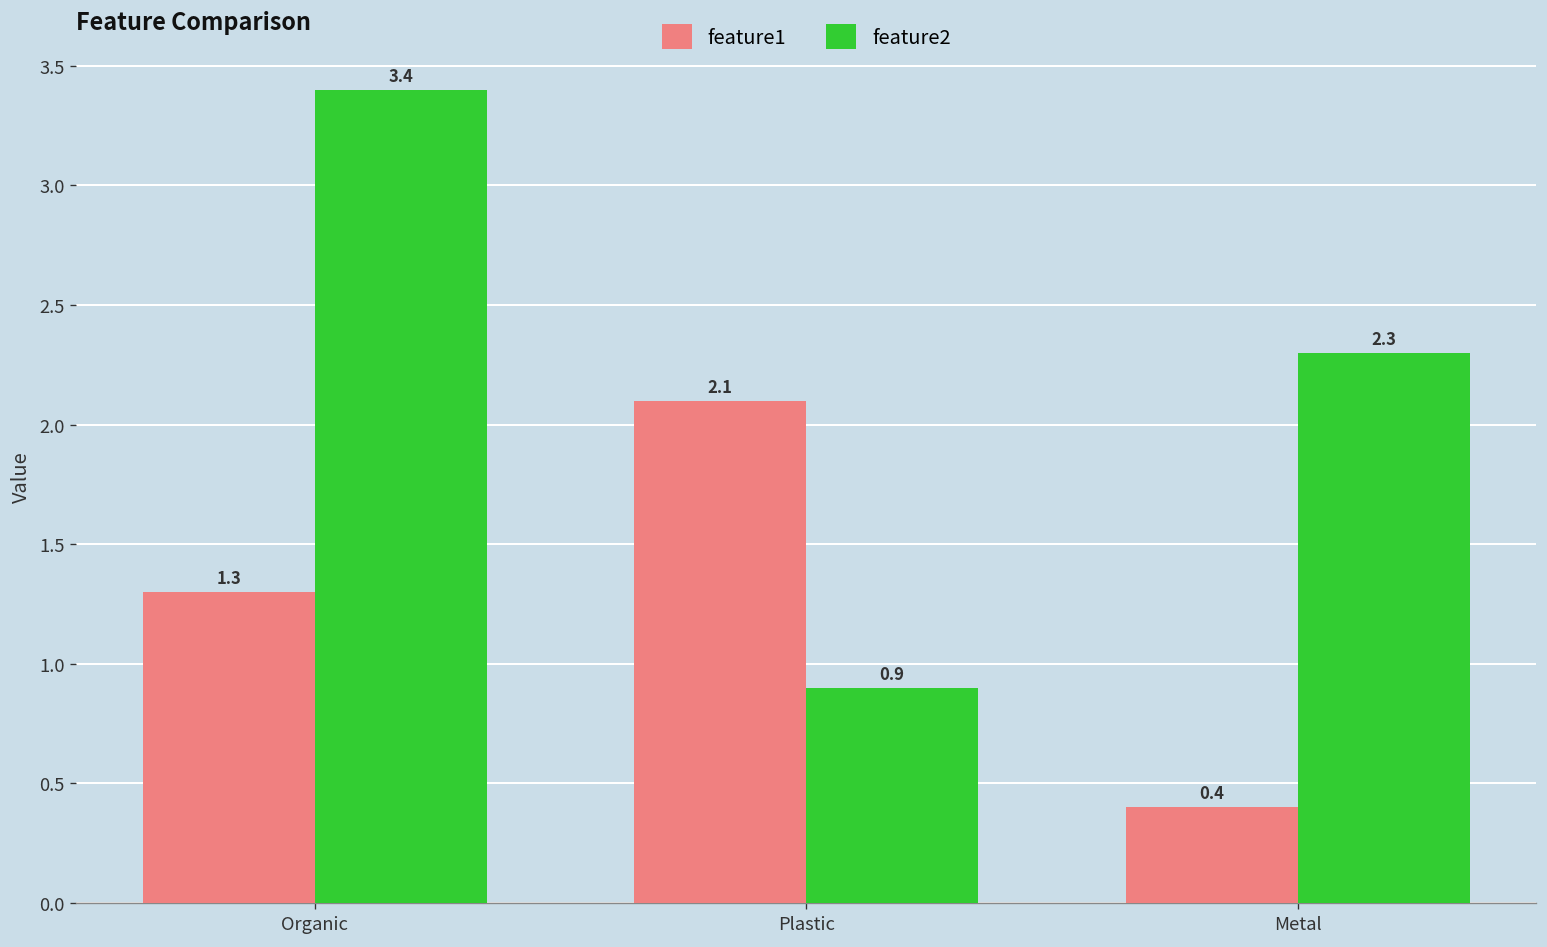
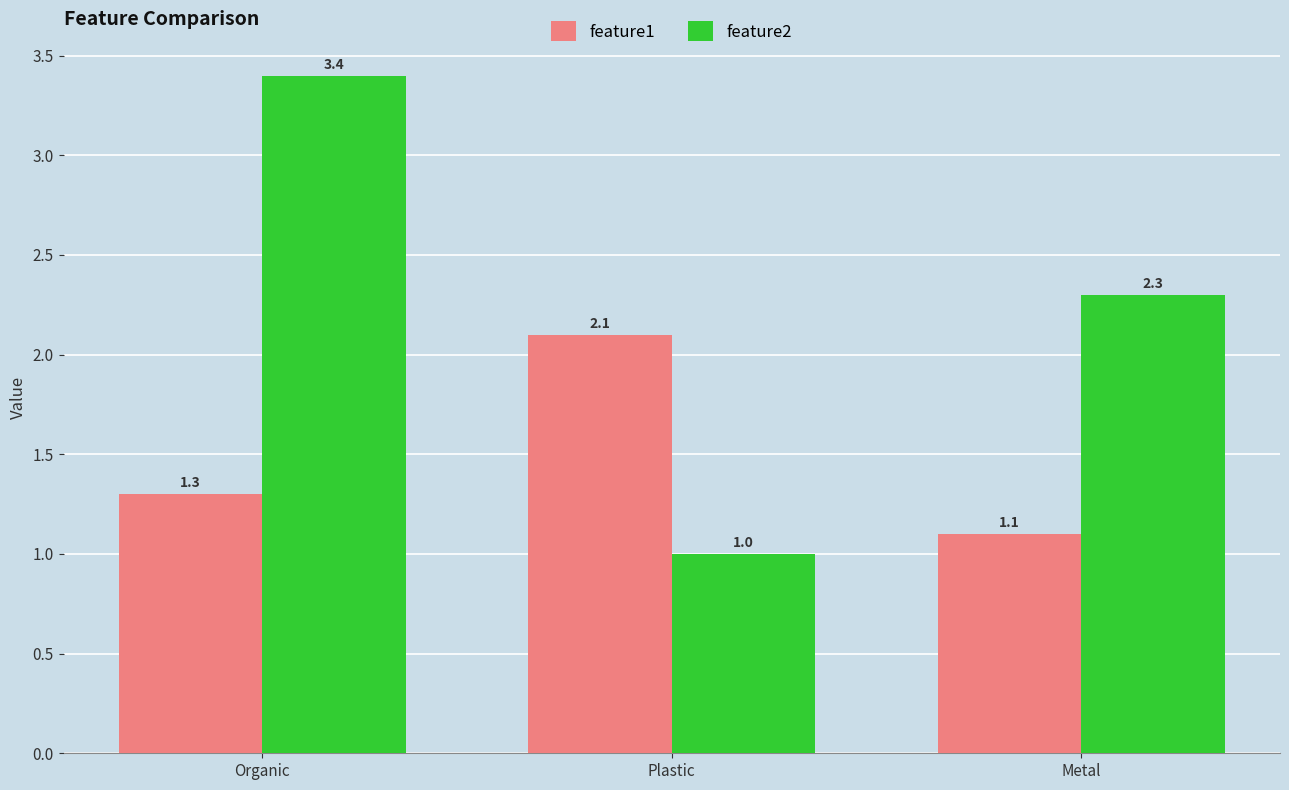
feature2, Plastic: 0.9 -> 1.0
feature1, Metal: 0.4 -> 1.1
